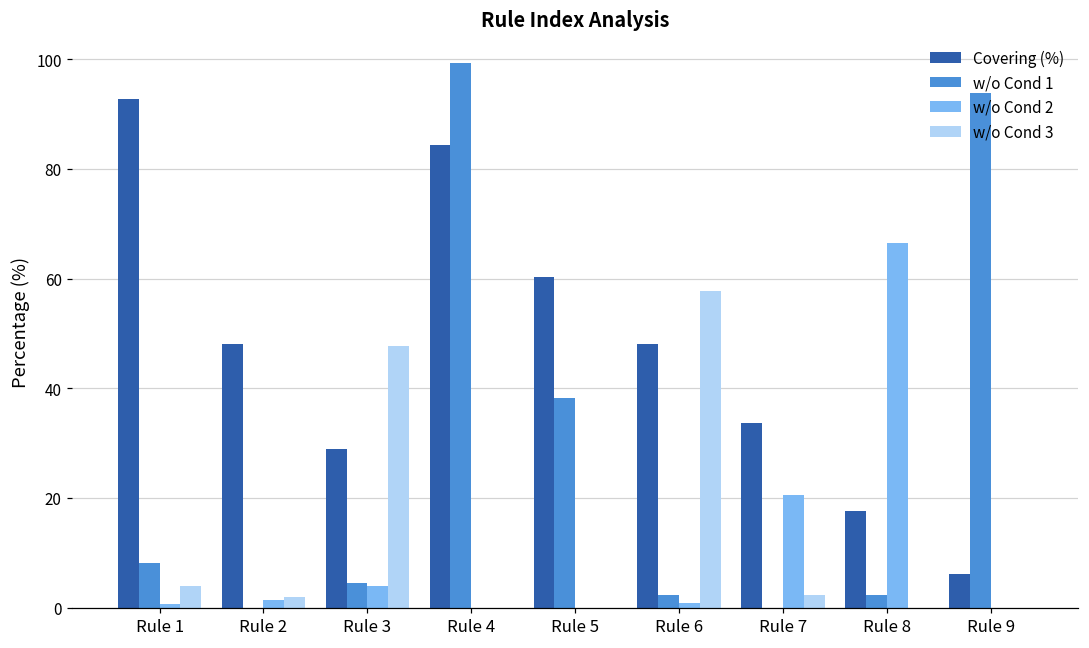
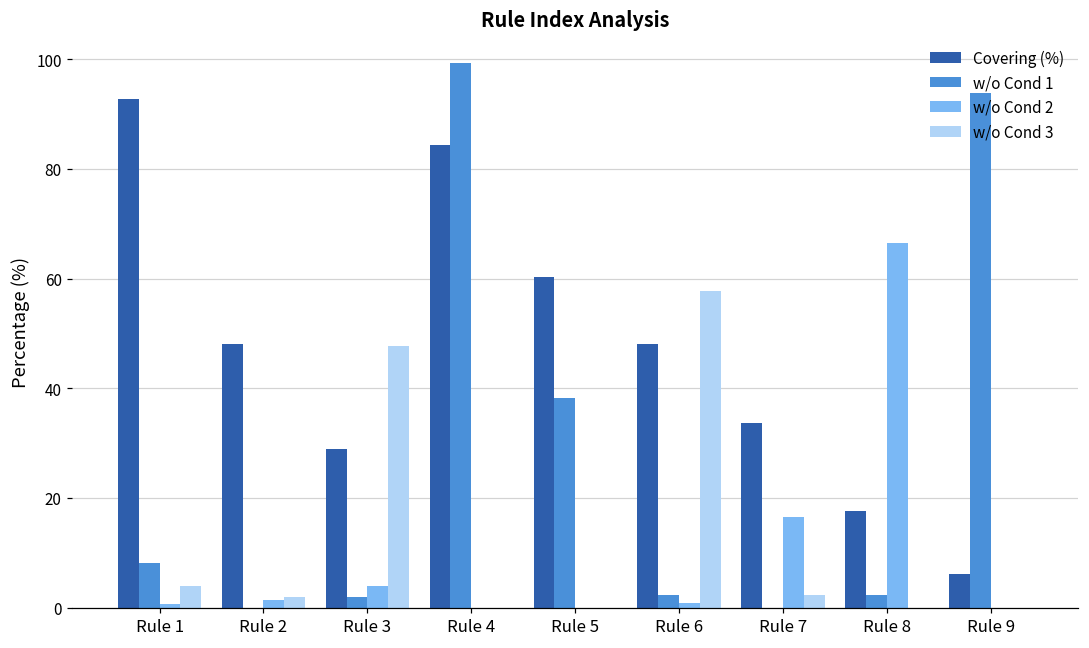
w/o Cond 1, Rule 3: 4 -> 2
w/o Cond 2, Rule 7: 21 -> 17
